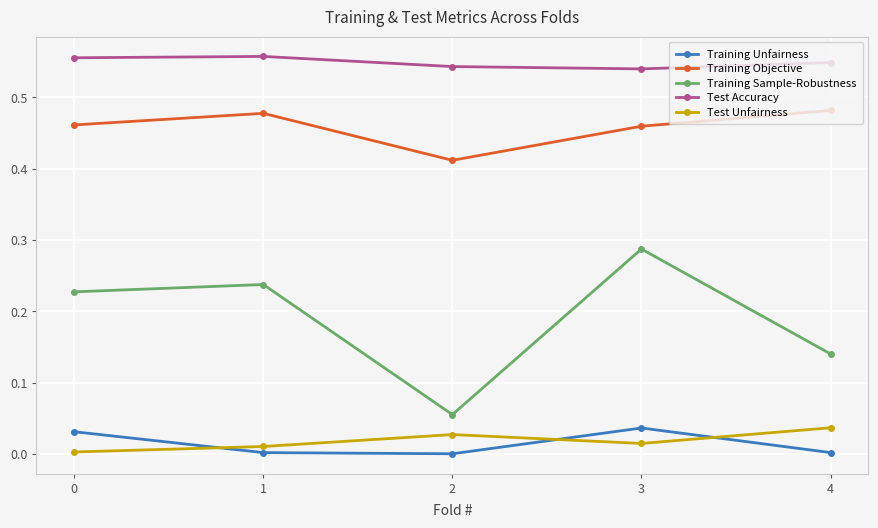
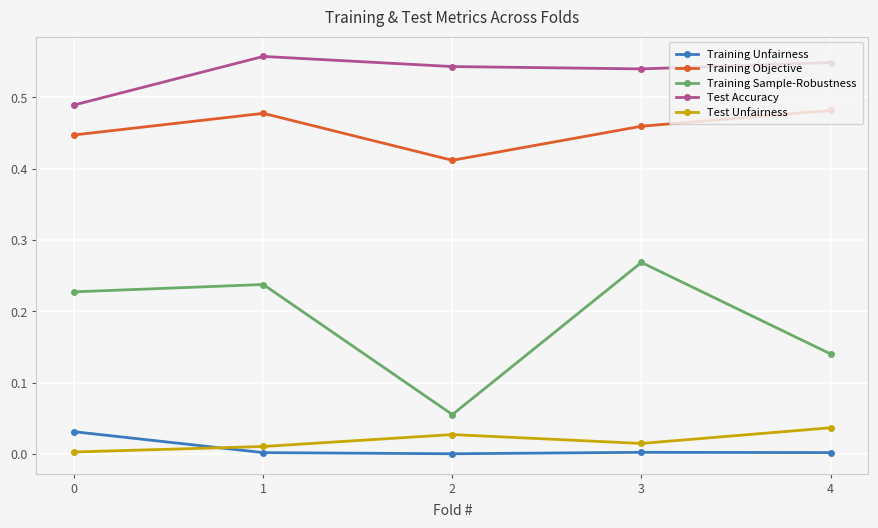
Training Objective, 0: 0.46 -> 0.45
Test Accuracy, 0: 0.56 -> 0.49
Training Unfairness, 3: 0.04 -> 0.00
Training Sample-Robustness, 3: 0.29 -> 0.27
